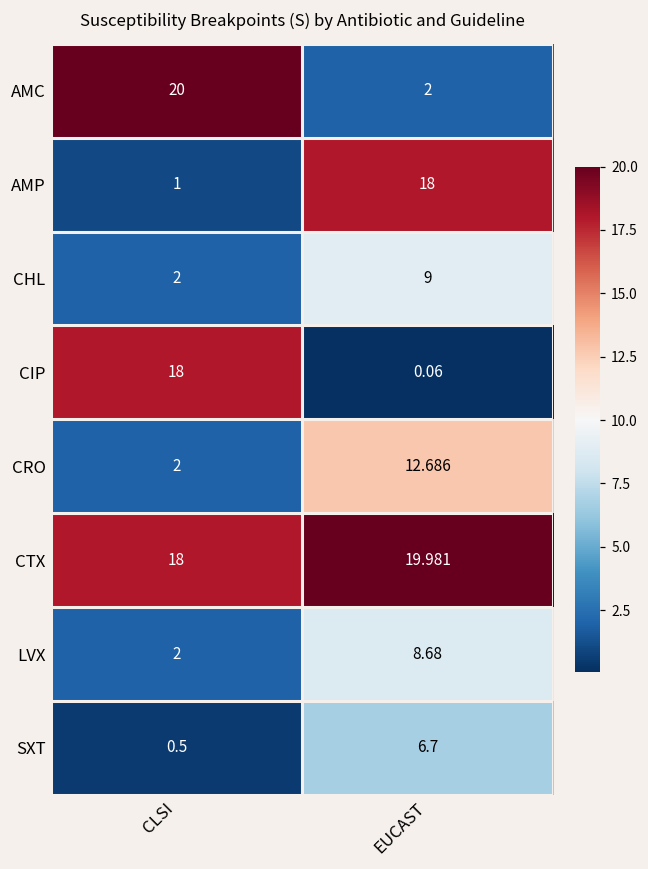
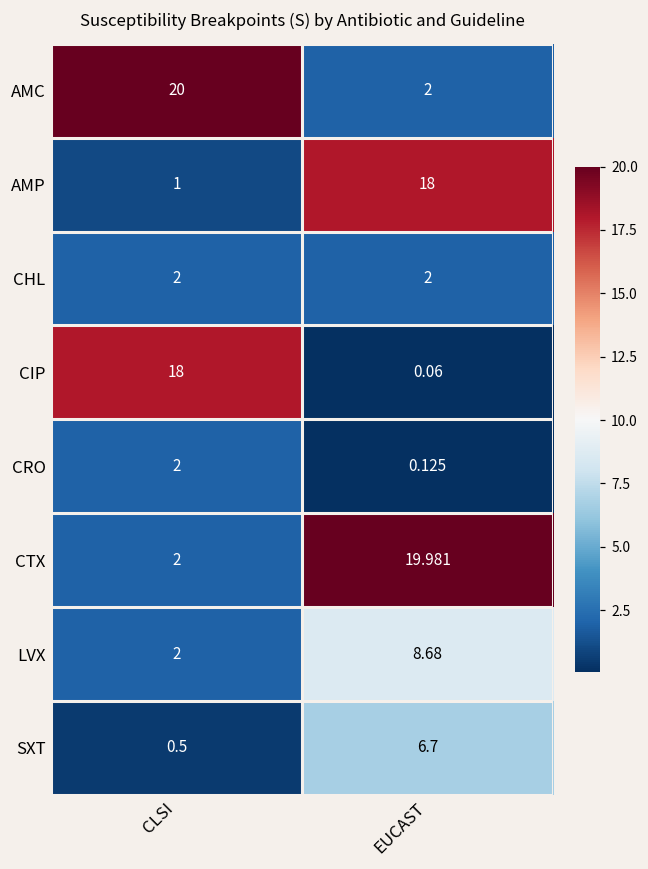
CHL, EUCAST: 9 -> 2
CRO, EUCAST: 12.686 -> 0.125
CTX, CLSI: 18 -> 2
